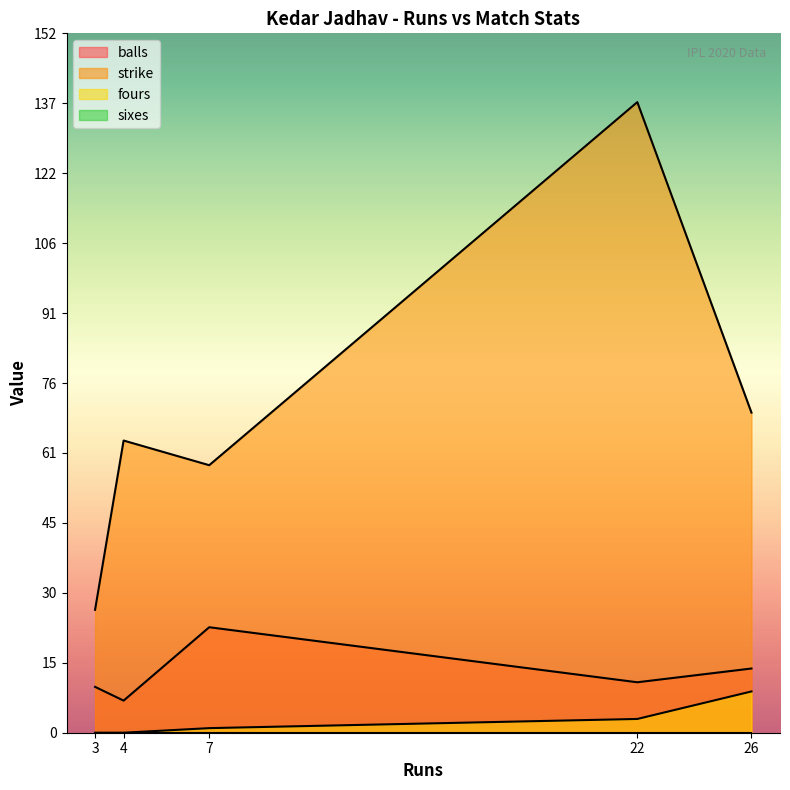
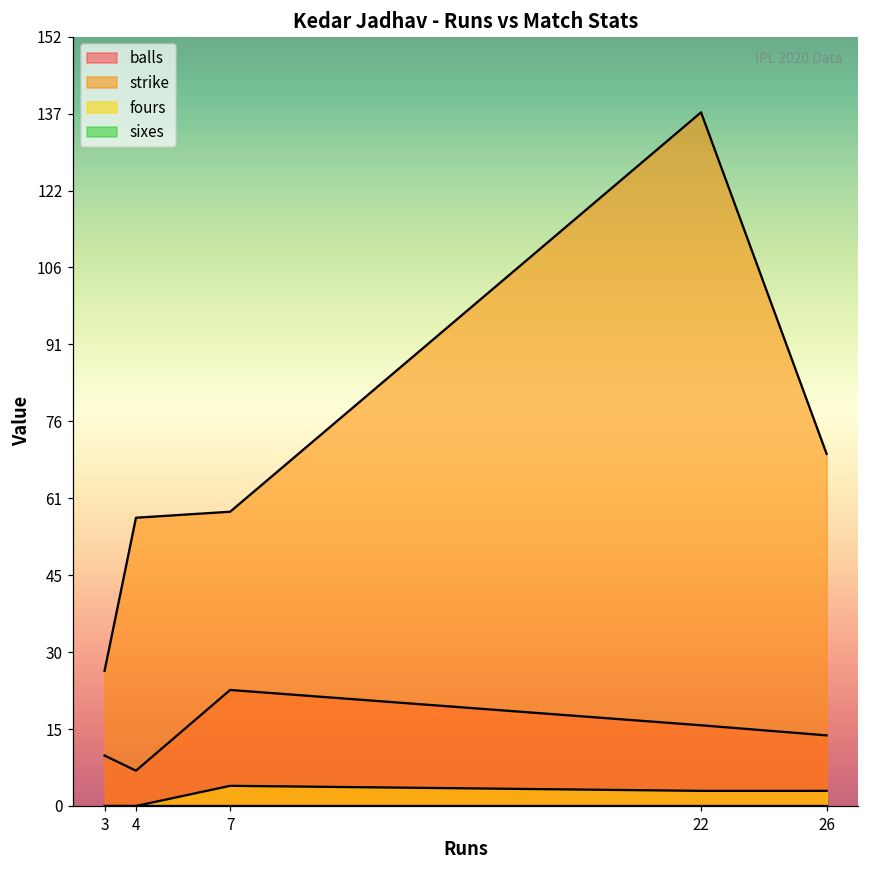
strike, 4: 64 -> 57
fours, 7: 1 -> 4
balls, 22: 11 -> 16
fours, 26: 9 -> 3
